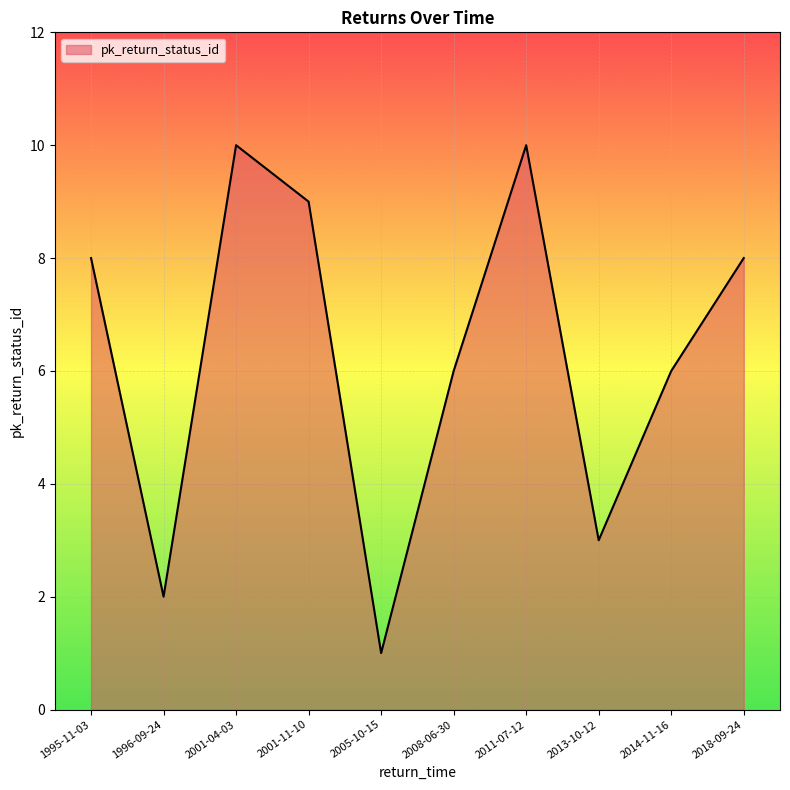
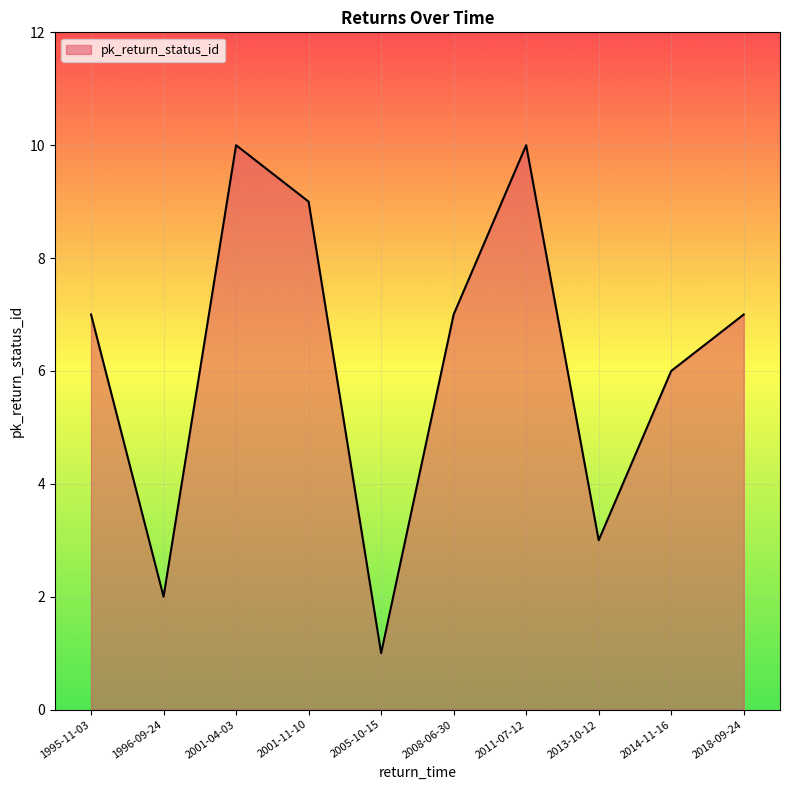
1995-11-03: 8 -> 7
2008-06-30: 6 -> 7
2018-09-24: 8 -> 7
